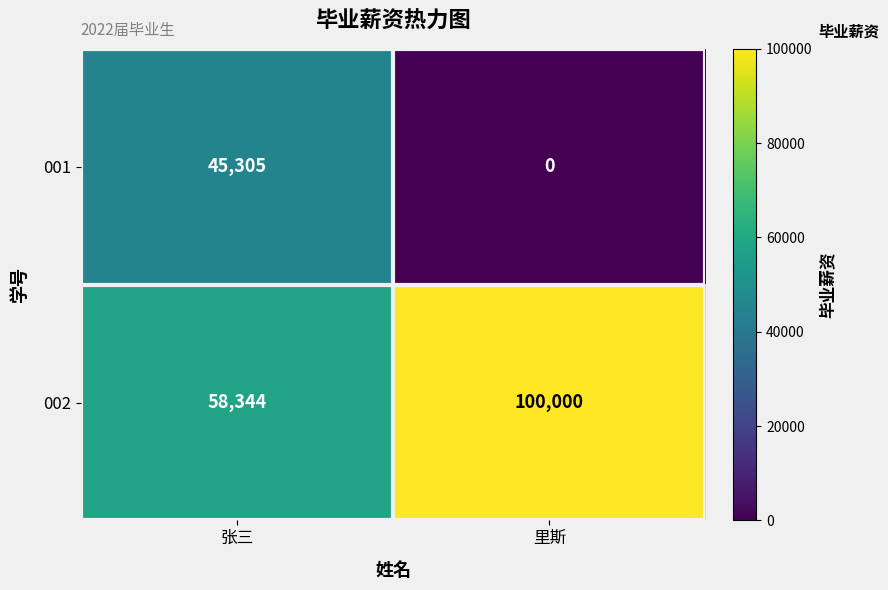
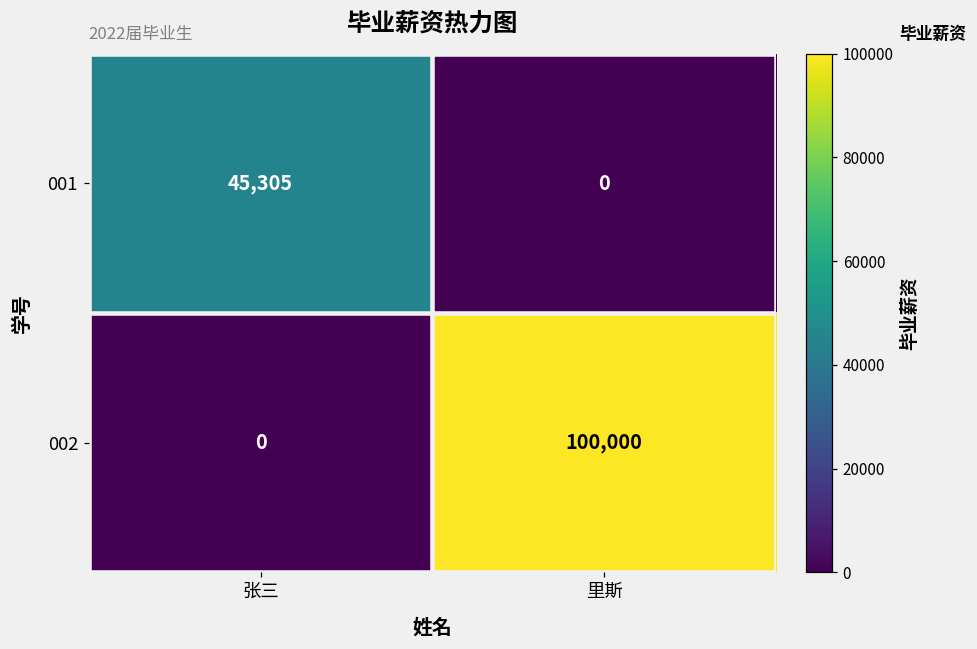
002, 张三: 58,344 -> 0
